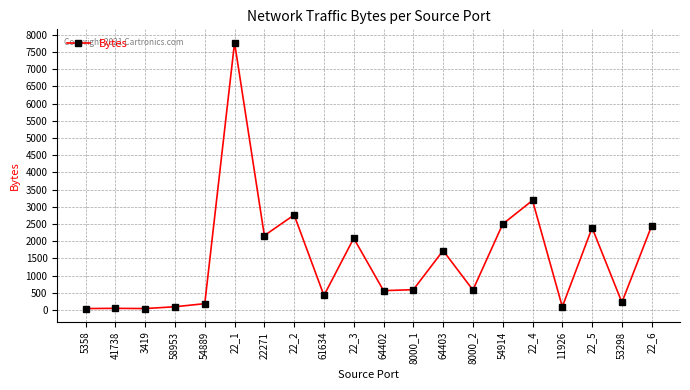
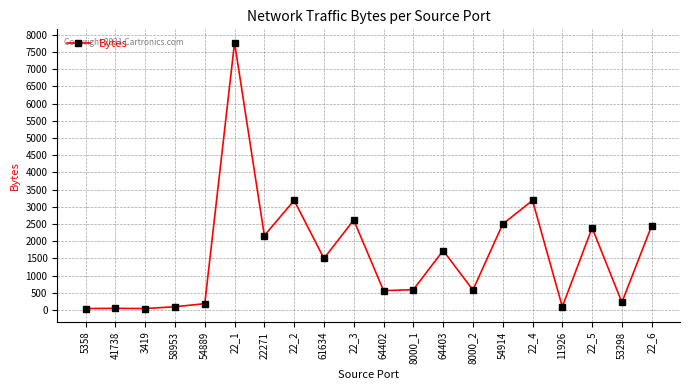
22_2: 2800 -> 3200
61634: 400 -> 1500
22_3: 2100 -> 2600
